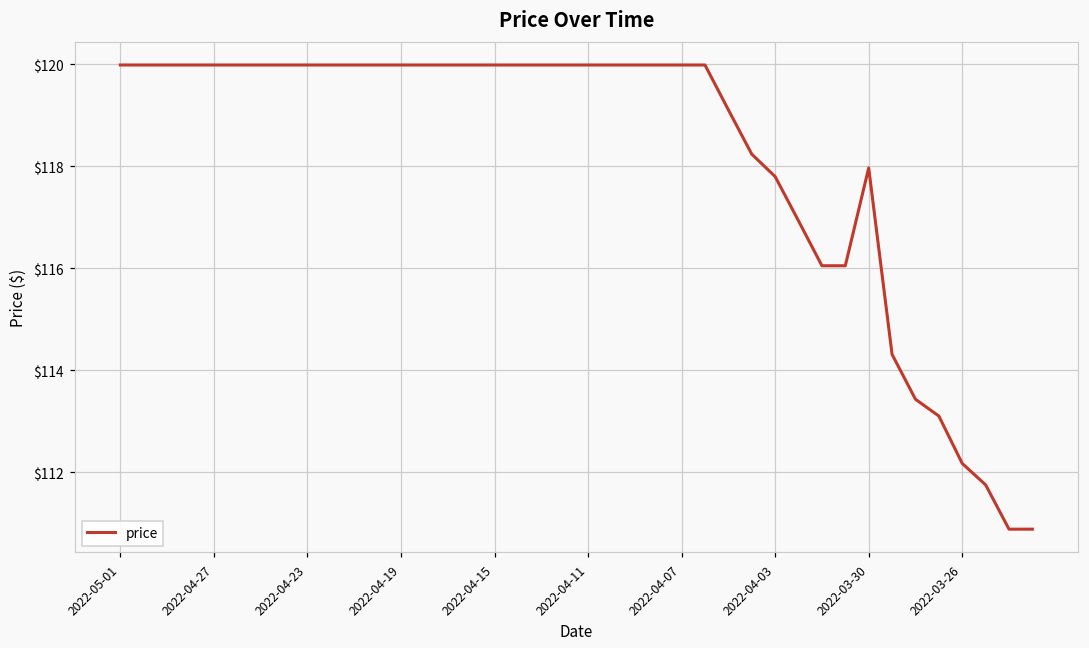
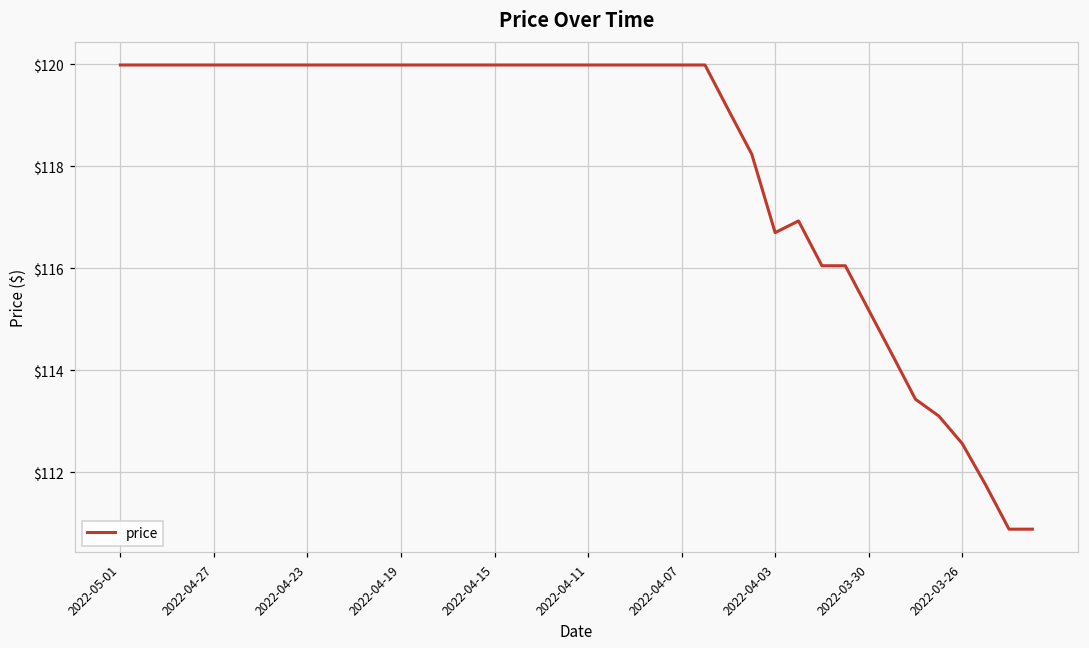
2022-04-03: $117.8 -> $116.7
2022-03-30: $118.0 -> $115.2
2022-03-26: $112.2 -> $112.6
